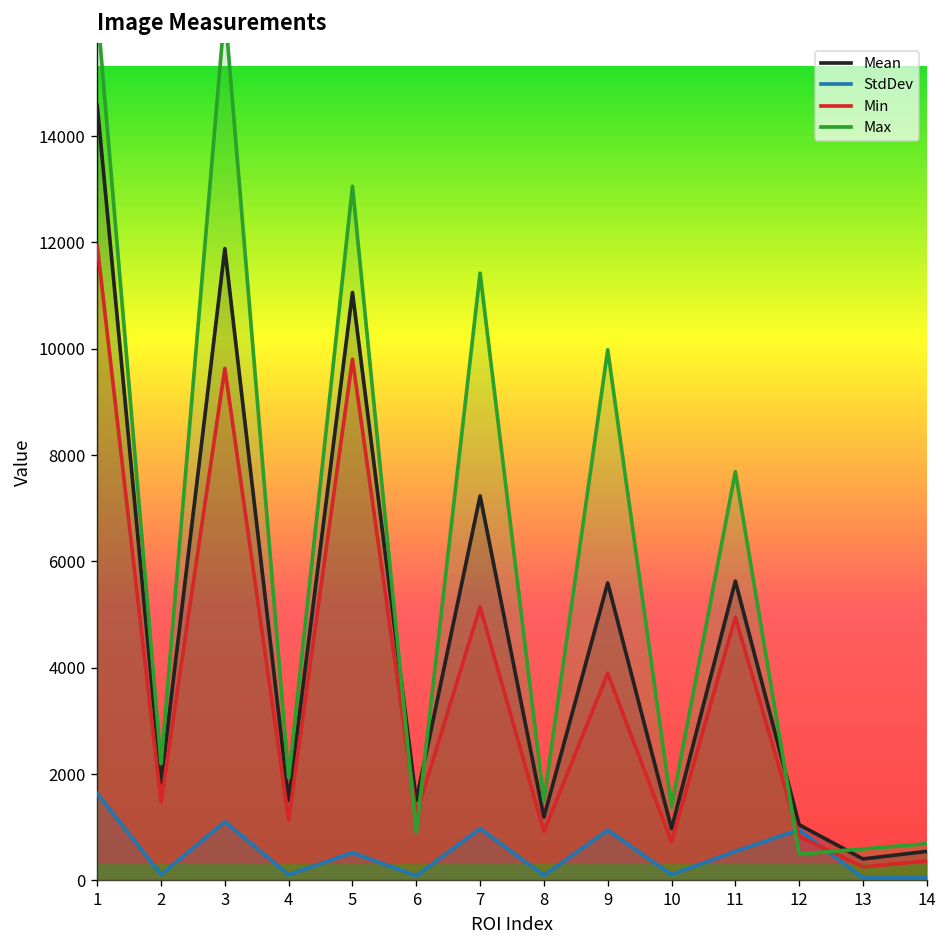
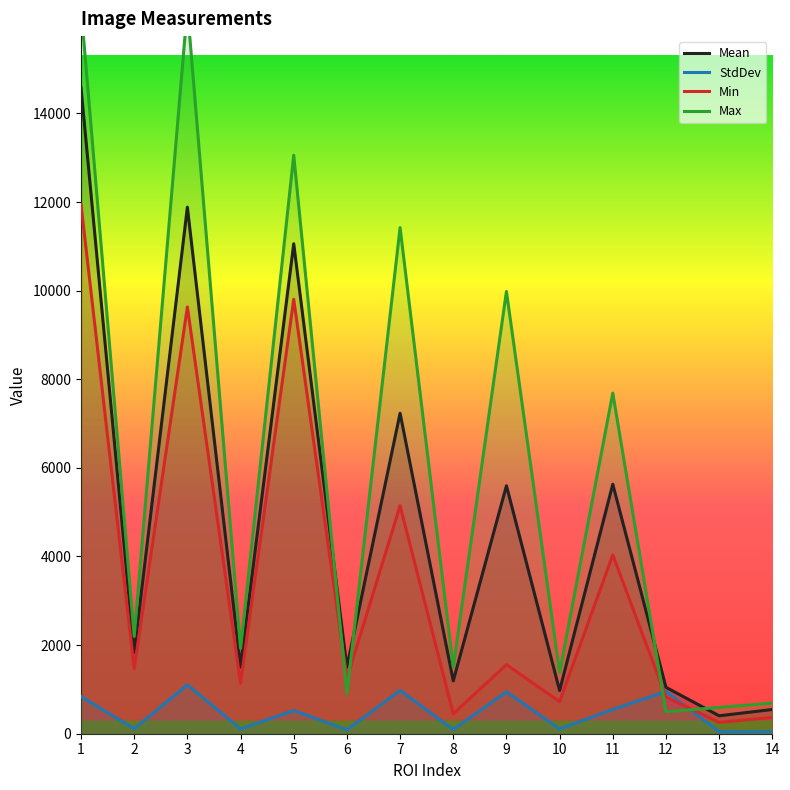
StdDev, 1: 1600 -> 800
Min, 8: 900 -> 500
Min, 9: 3900 -> 1600
Min, 11: 4900 -> 4000
